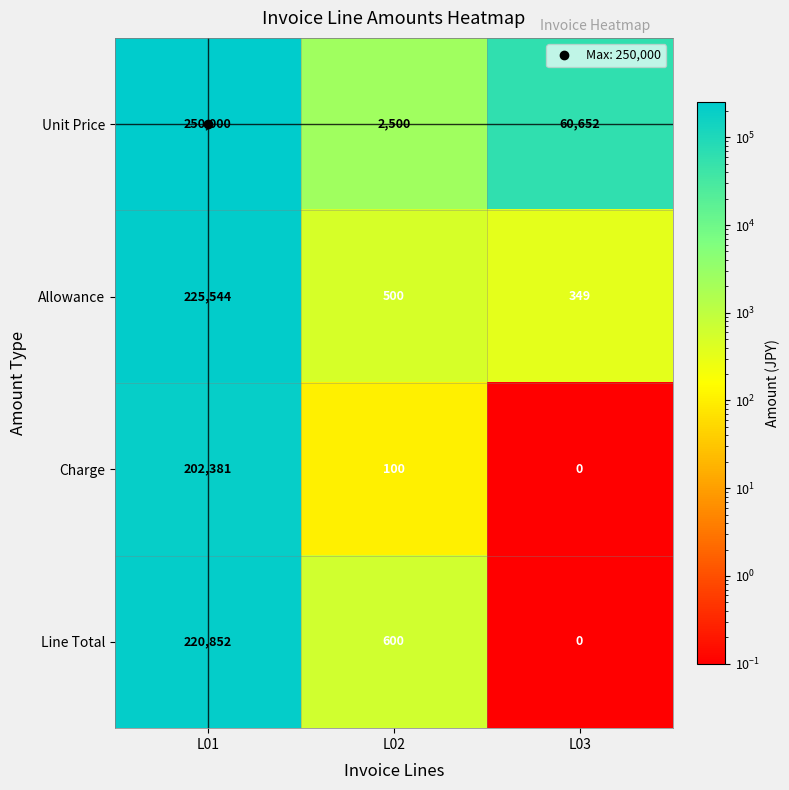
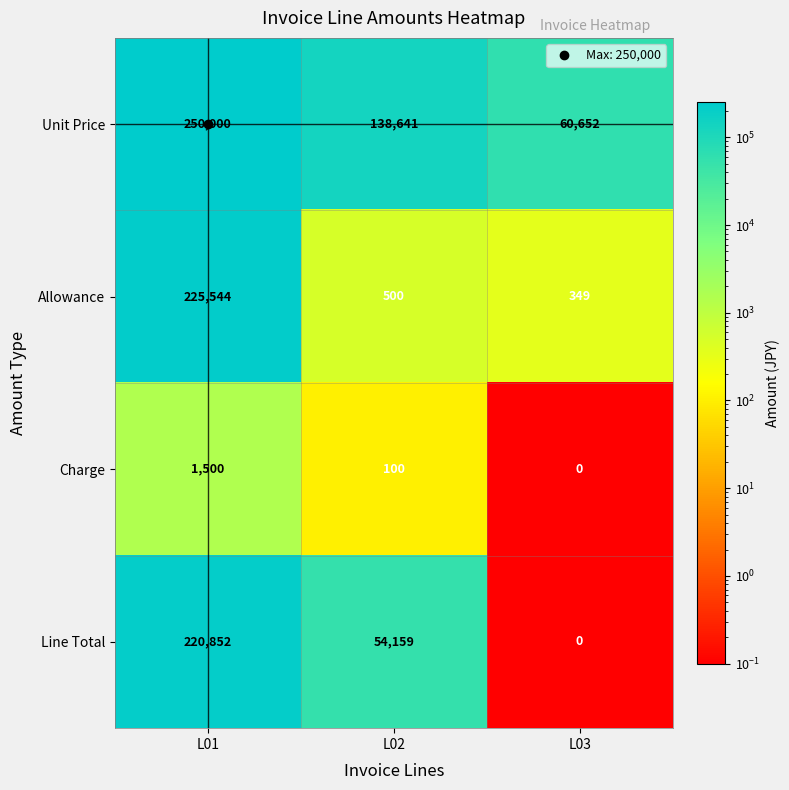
Unit Price, L02: 2,500 -> 138,641
Charge, L01: 202,381 -> 1,500
Line Total, L02: 600 -> 54,159
